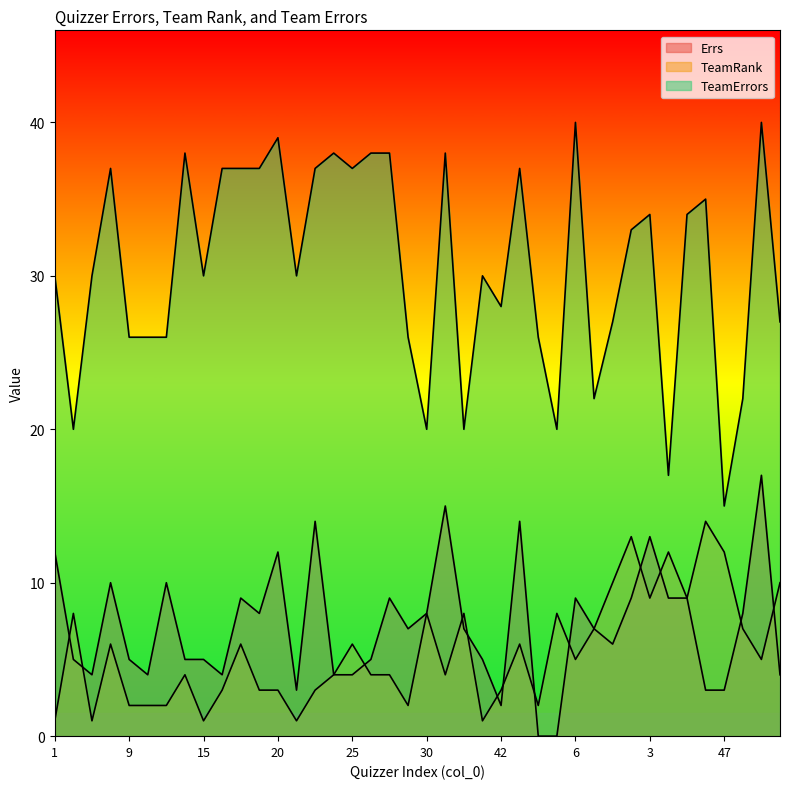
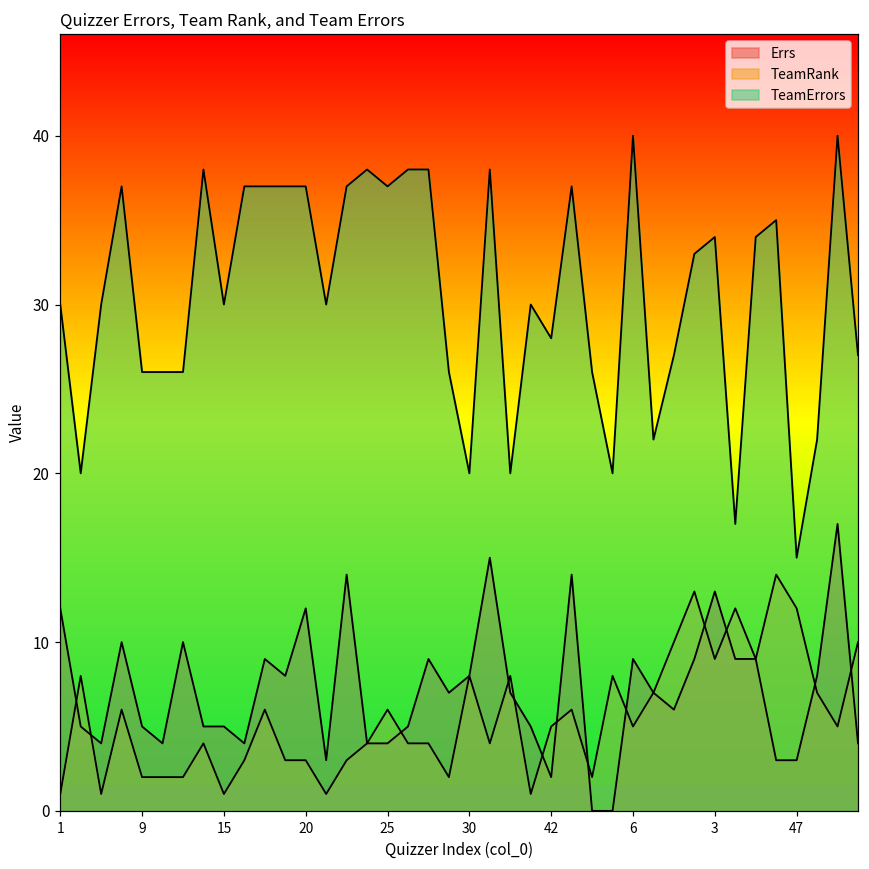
TeamErrors, 20: 39 -> 37
TeamRank, 42: 3 -> 5
